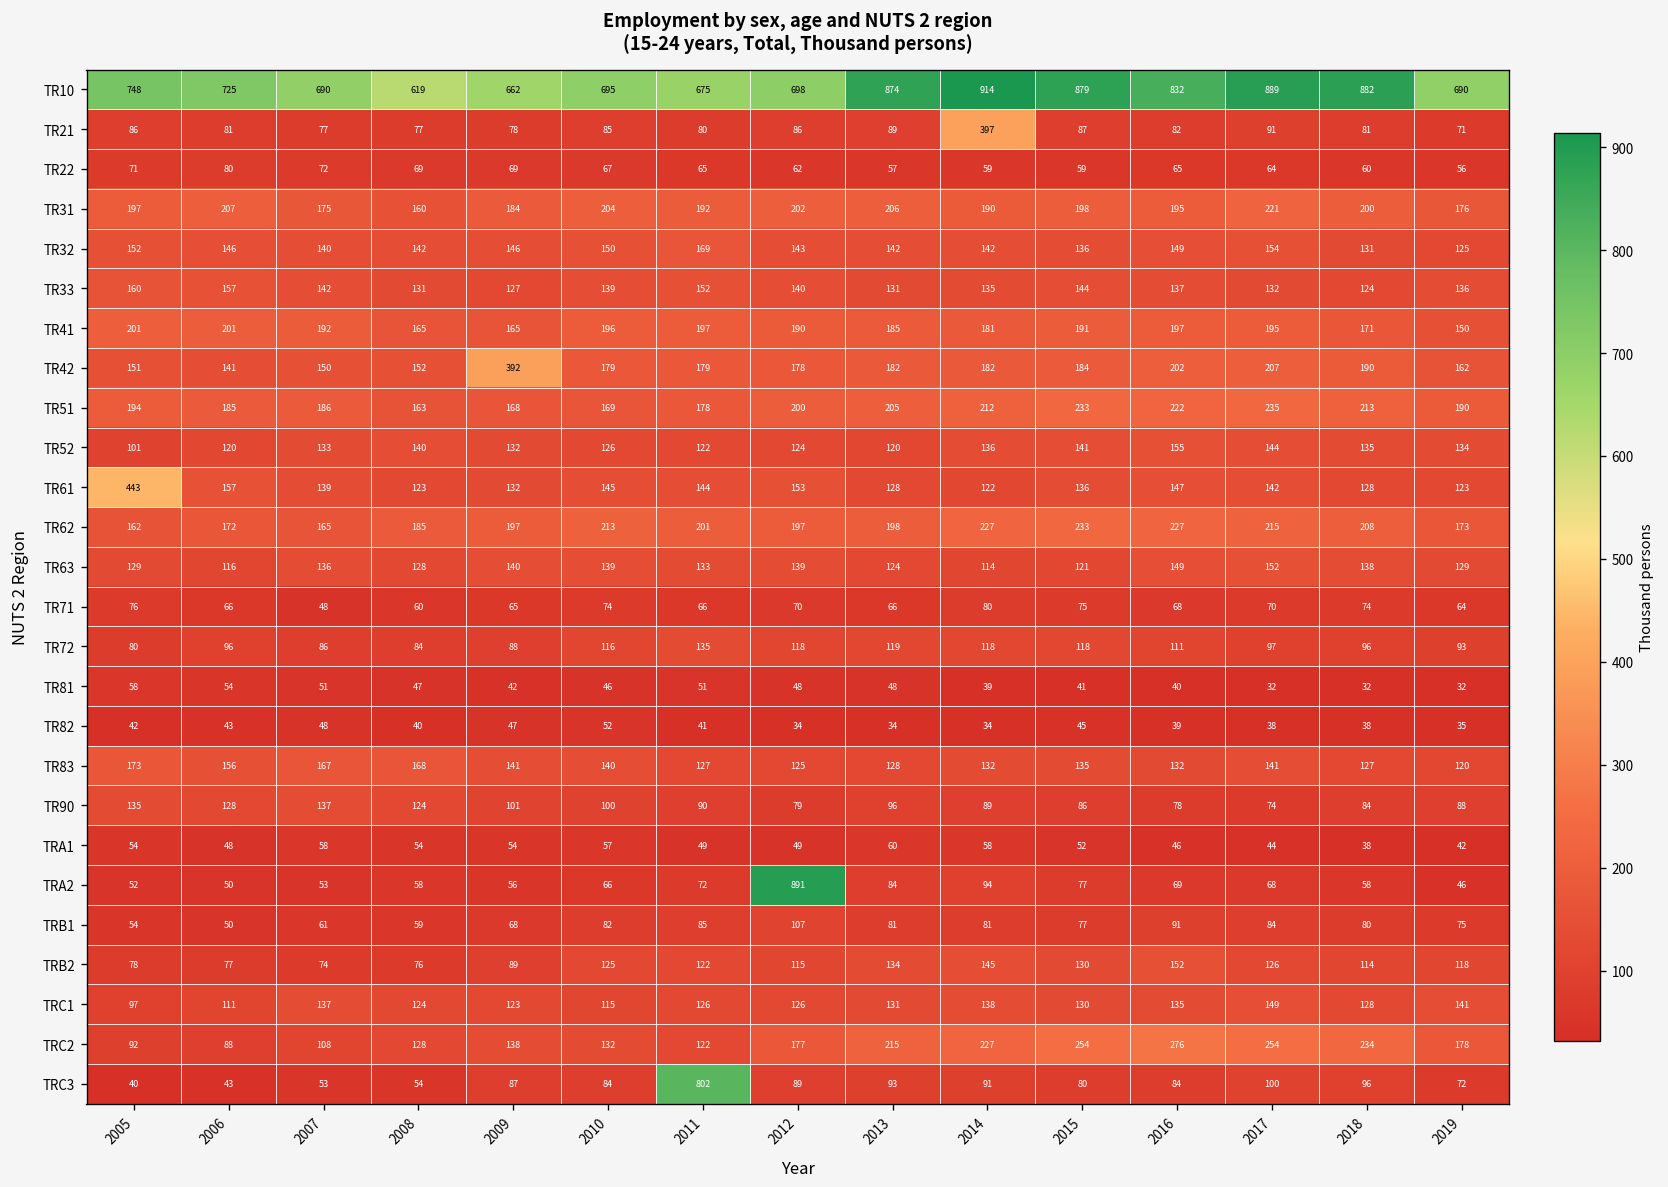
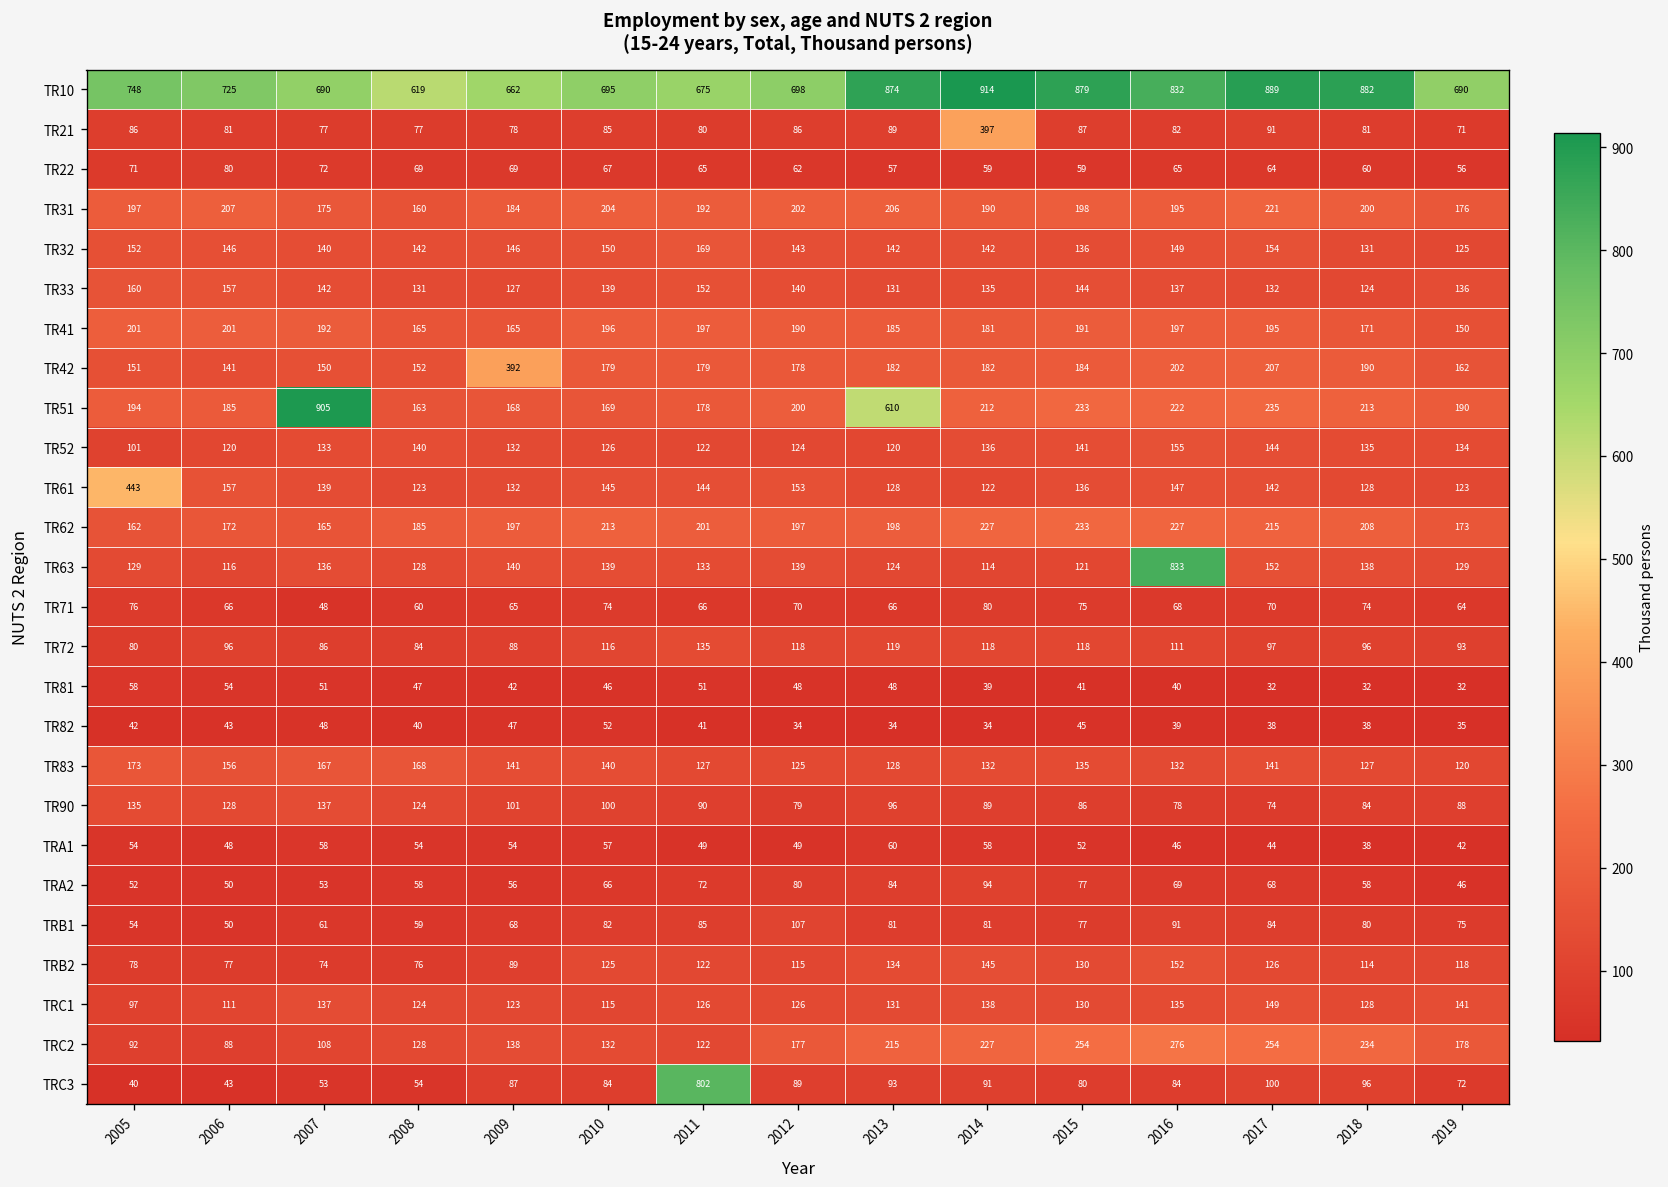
TR51, 2007: 186 -> 905
TR51, 2013: 205 -> 610
TR63, 2016: 149 -> 833
TRA2, 2012: 891 -> 80
